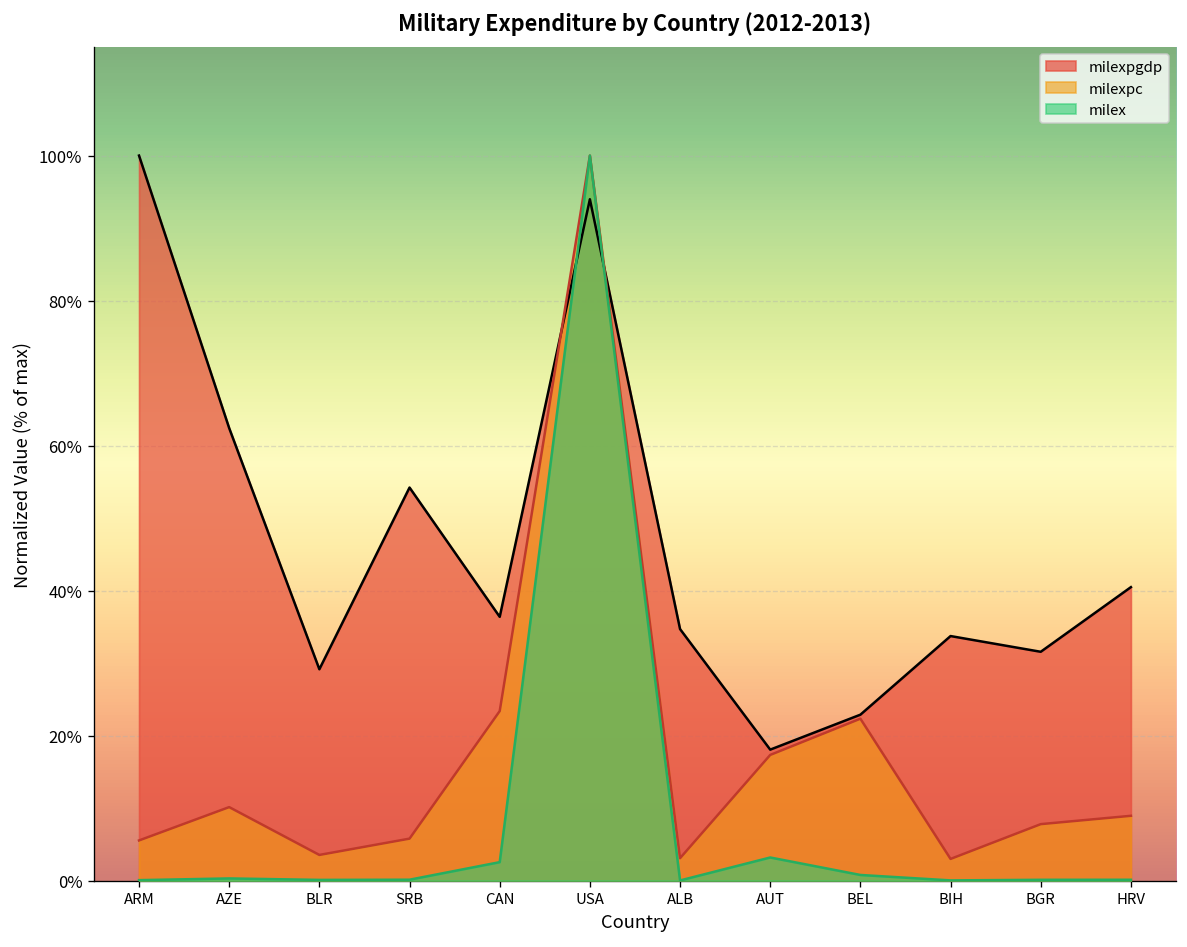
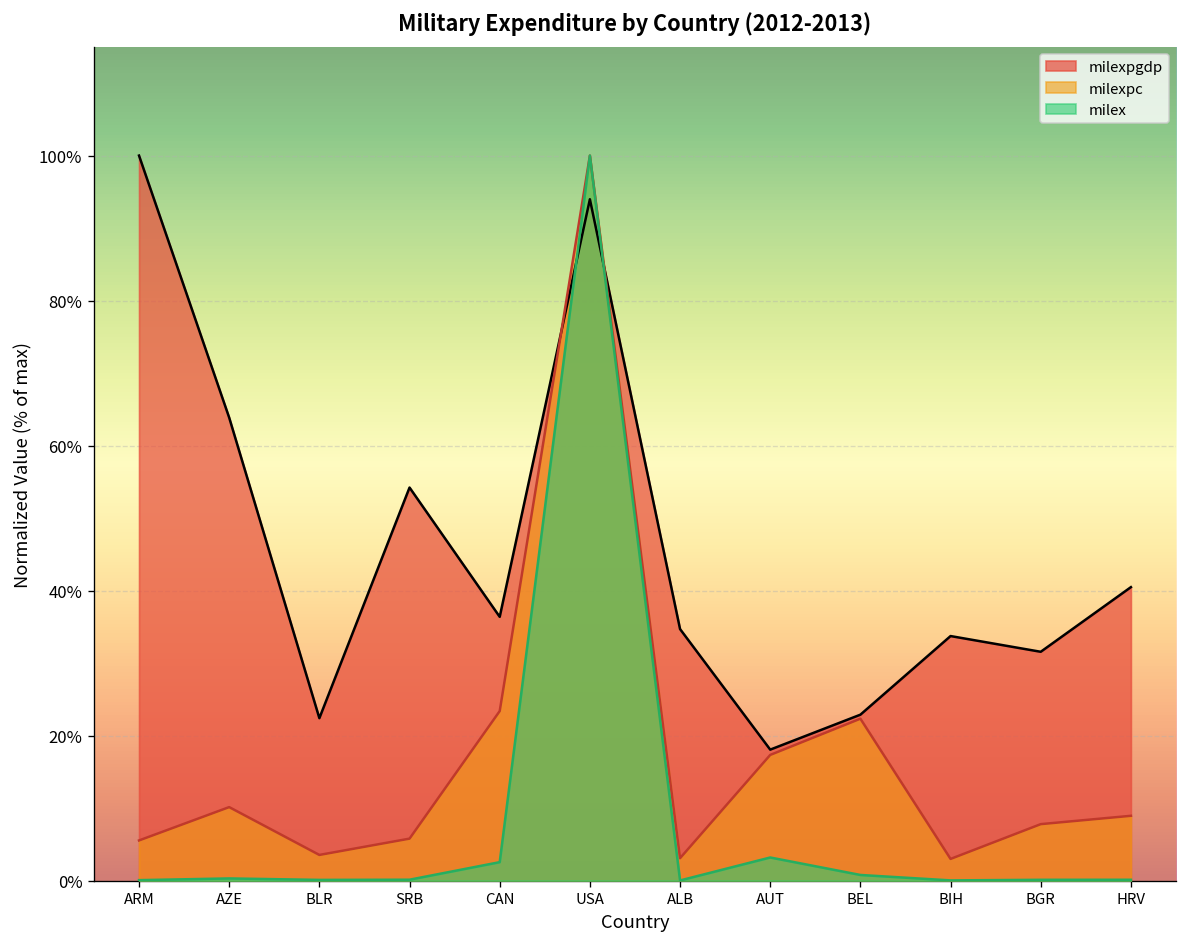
milexpgdp, AZE: 62% -> 64%
milexpgdp, BLR: 29% -> 22%
